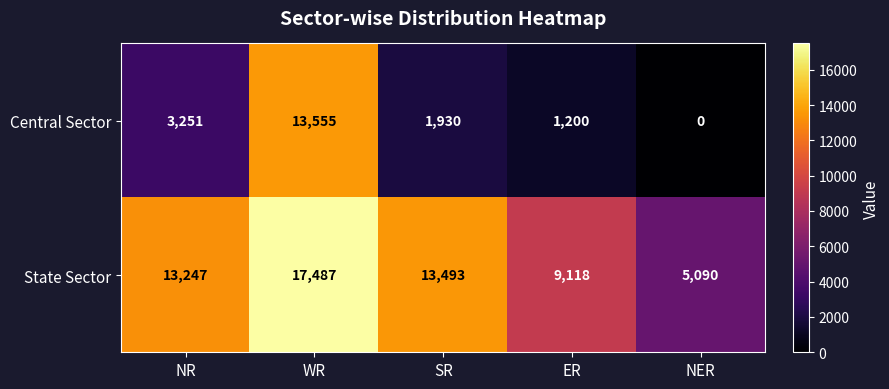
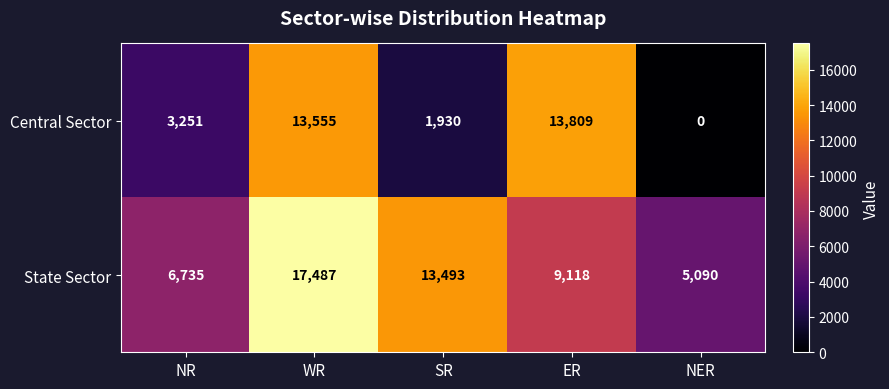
Central Sector, ER: 1,200 -> 13,809
State Sector, NR: 13,247 -> 6,735
